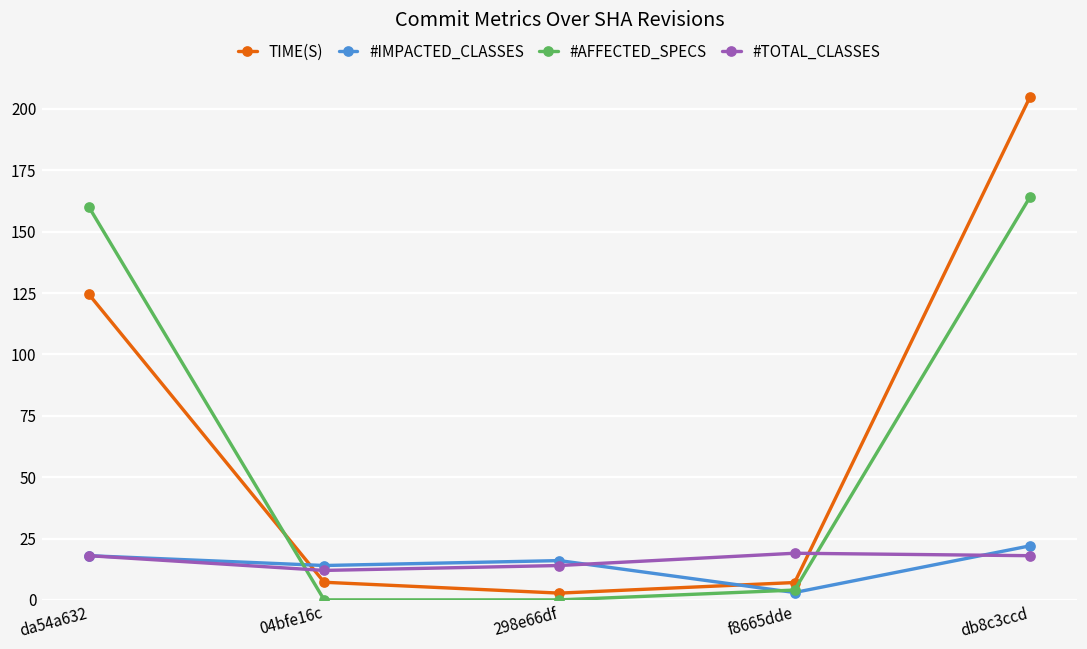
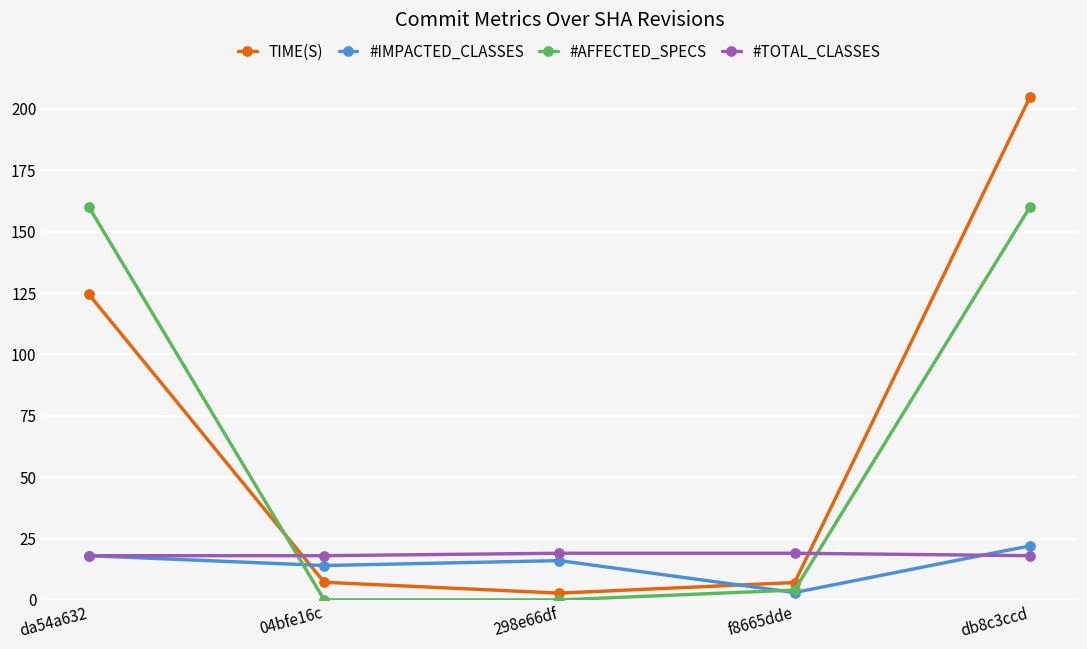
#TOTAL_CLASSES, 04bfe16c: 12 -> 18
#TOTAL_CLASSES, 298e66df: 14 -> 19
#AFFECTED_SPECS, db8c3ccd: 164 -> 160
